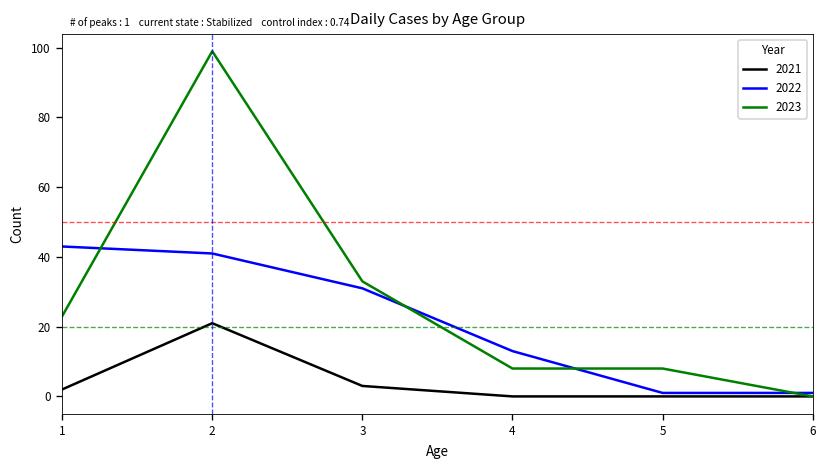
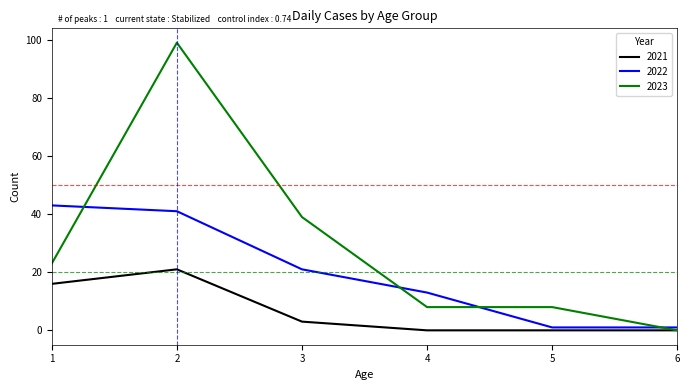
2021, 1: 2 -> 16
2022, 3: 31 -> 21
2023, 3: 33 -> 39
